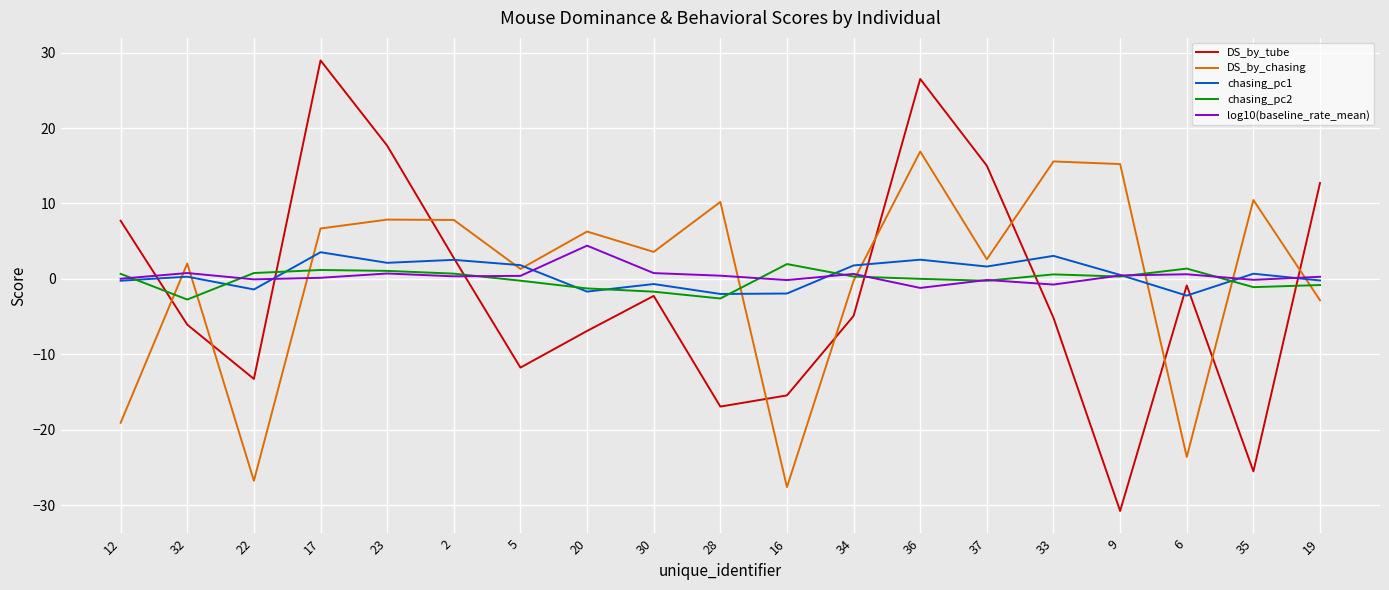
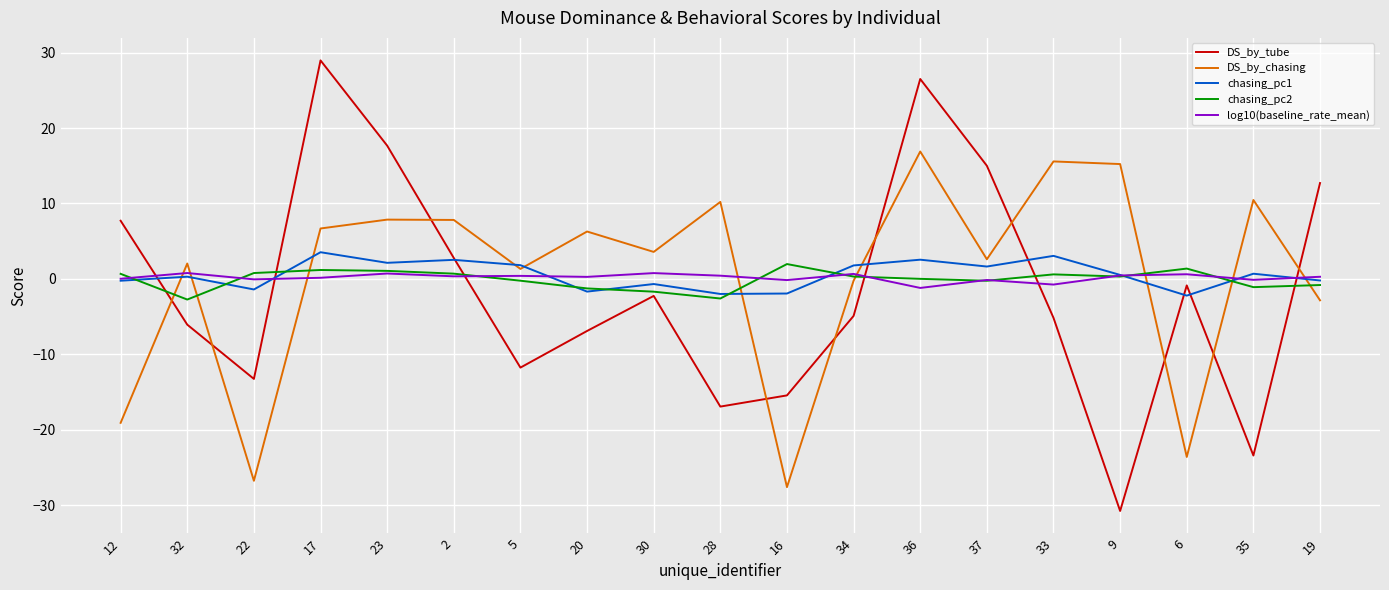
log10(baseline_rate_mean), 20: 4 -> 0
DS_by_tube, 35: -26 -> -23
